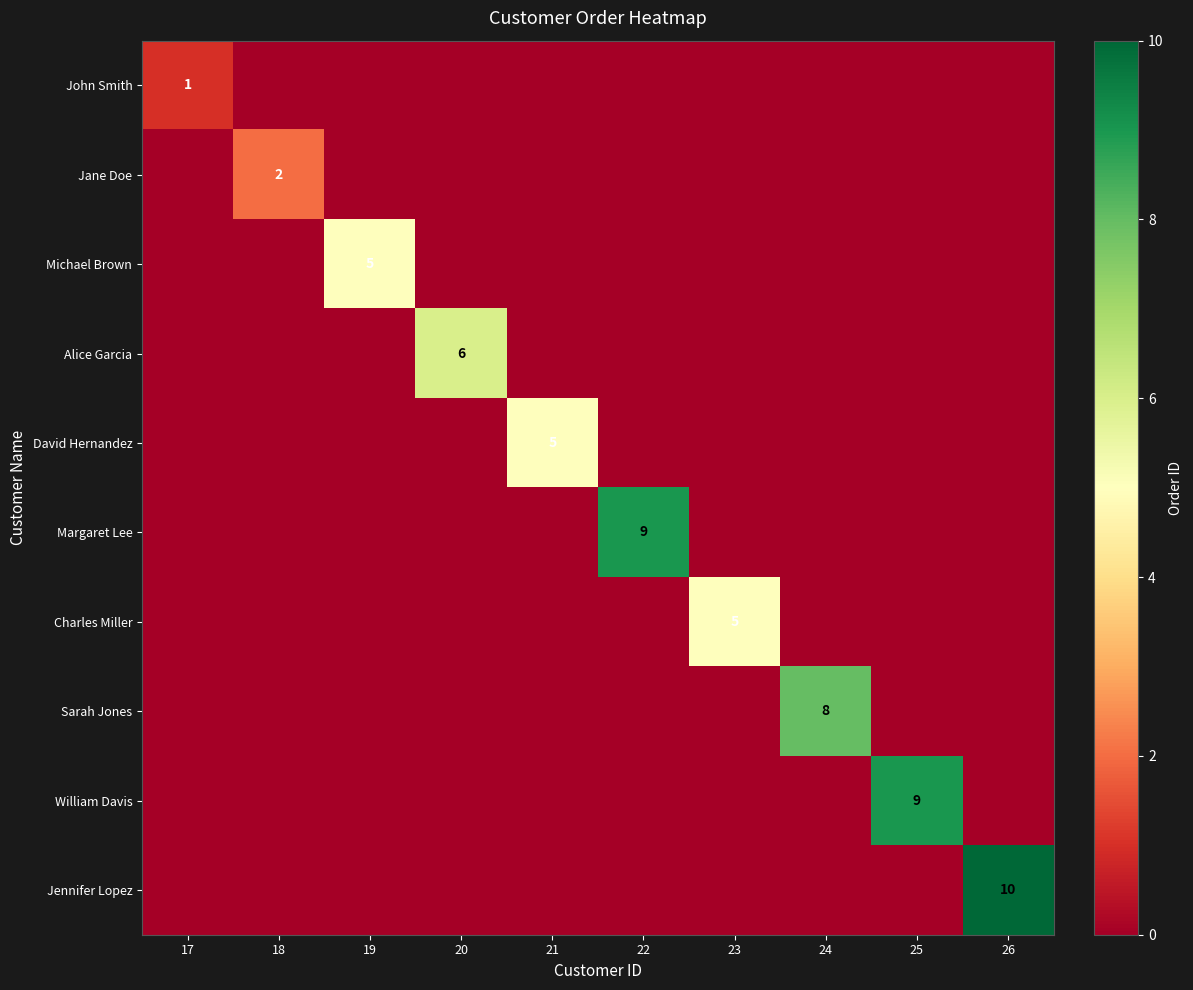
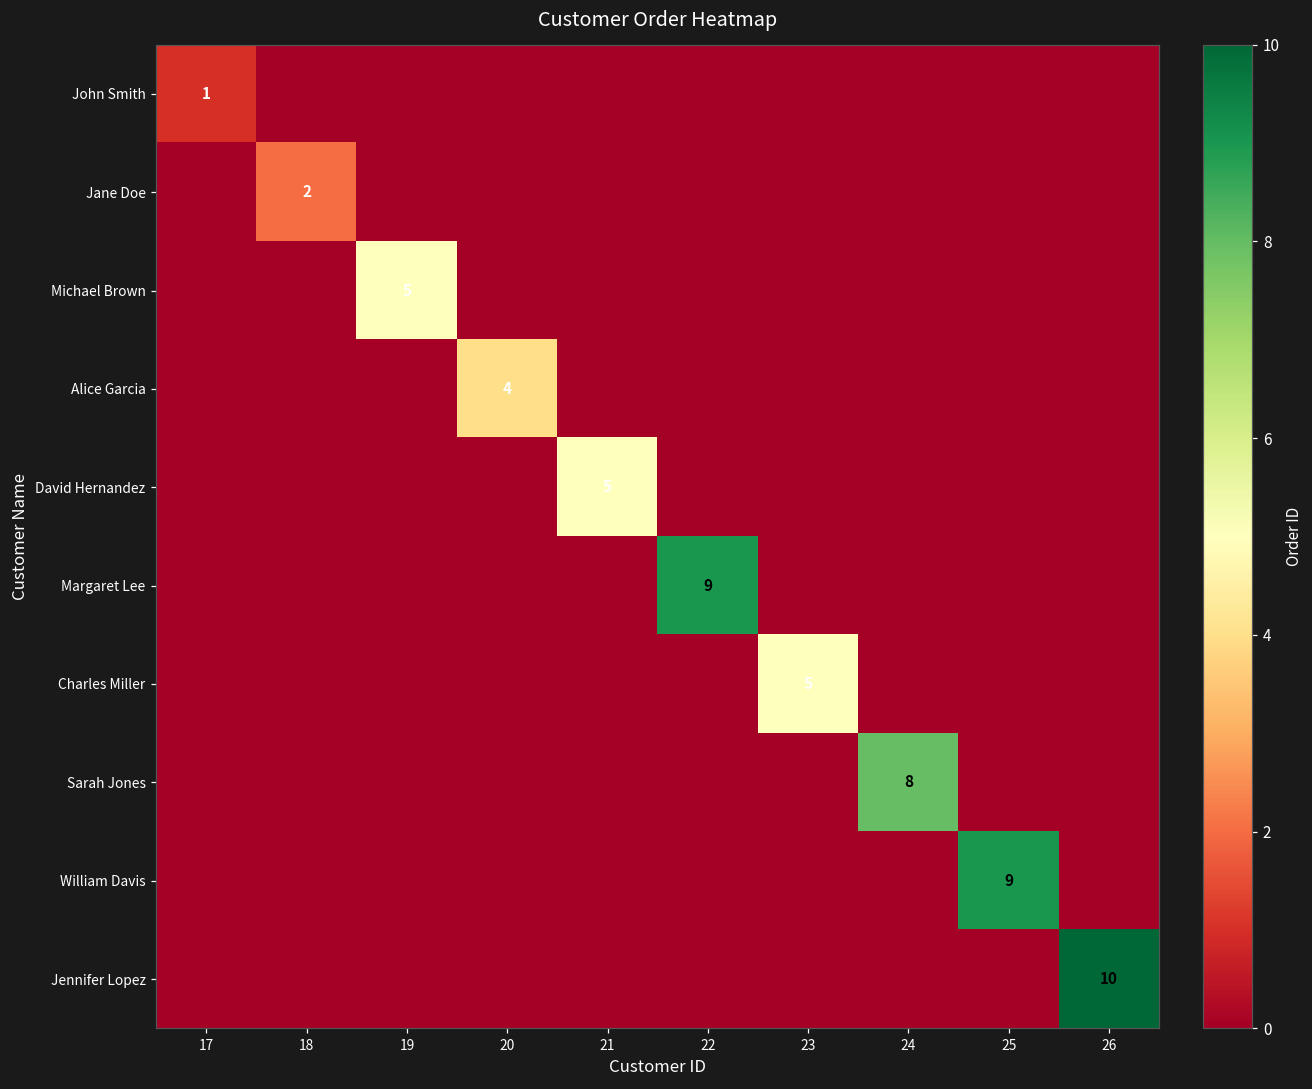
Alice Garcia, 20: 6 -> 4
